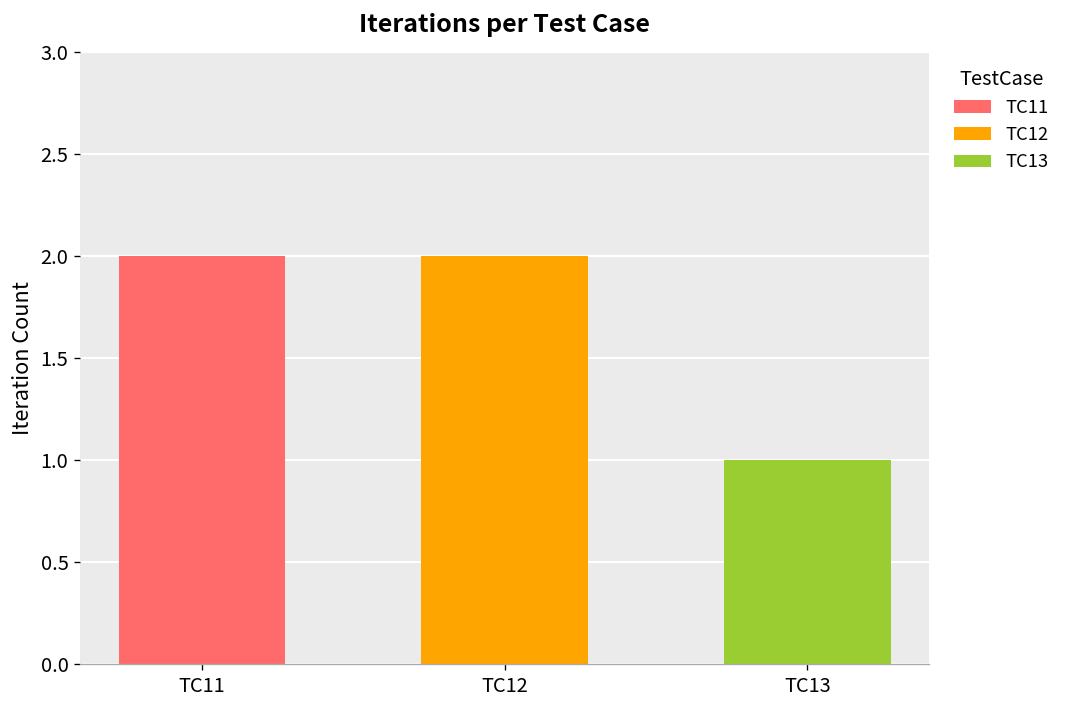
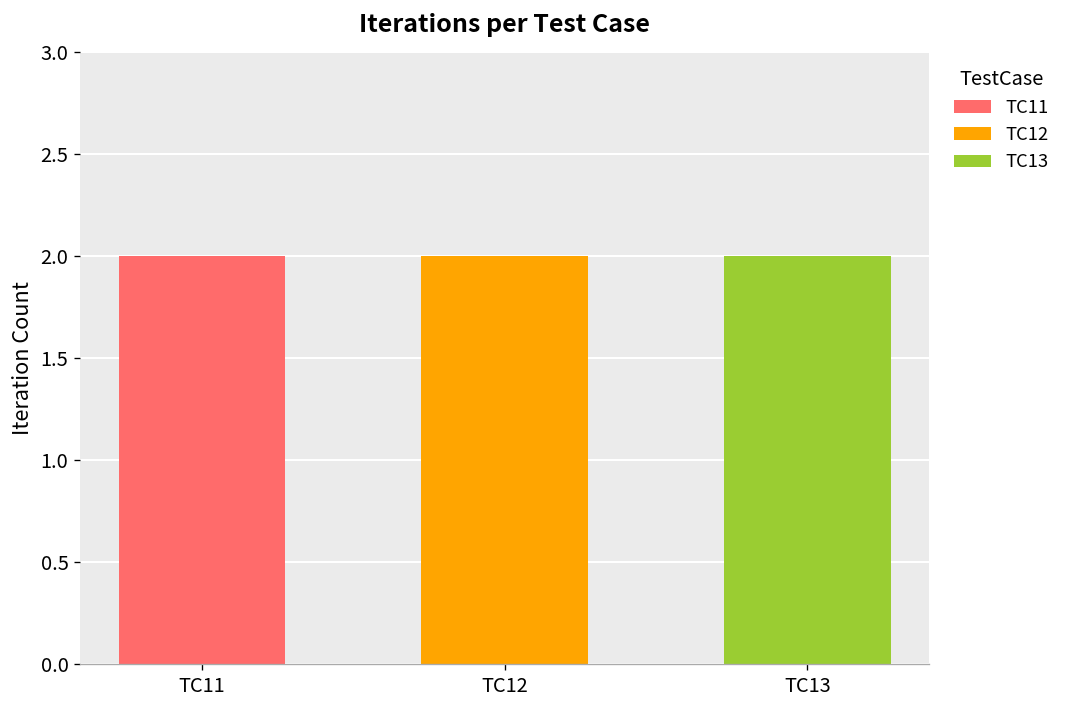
TC13: 1 -> 2
